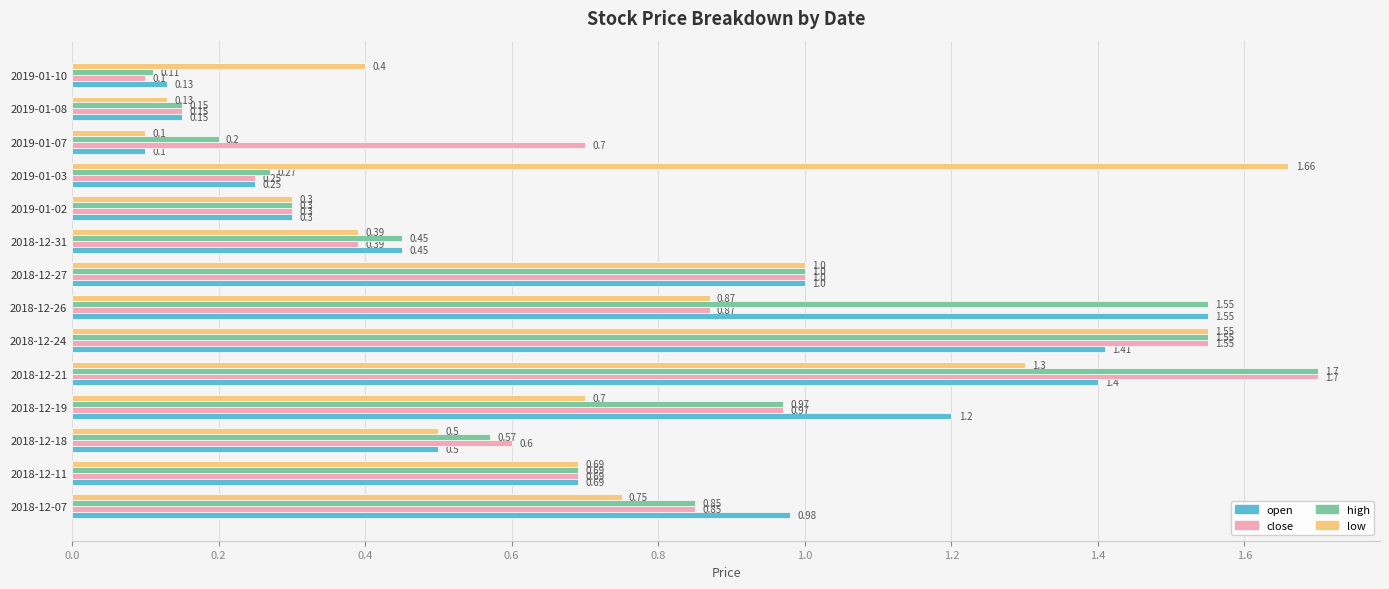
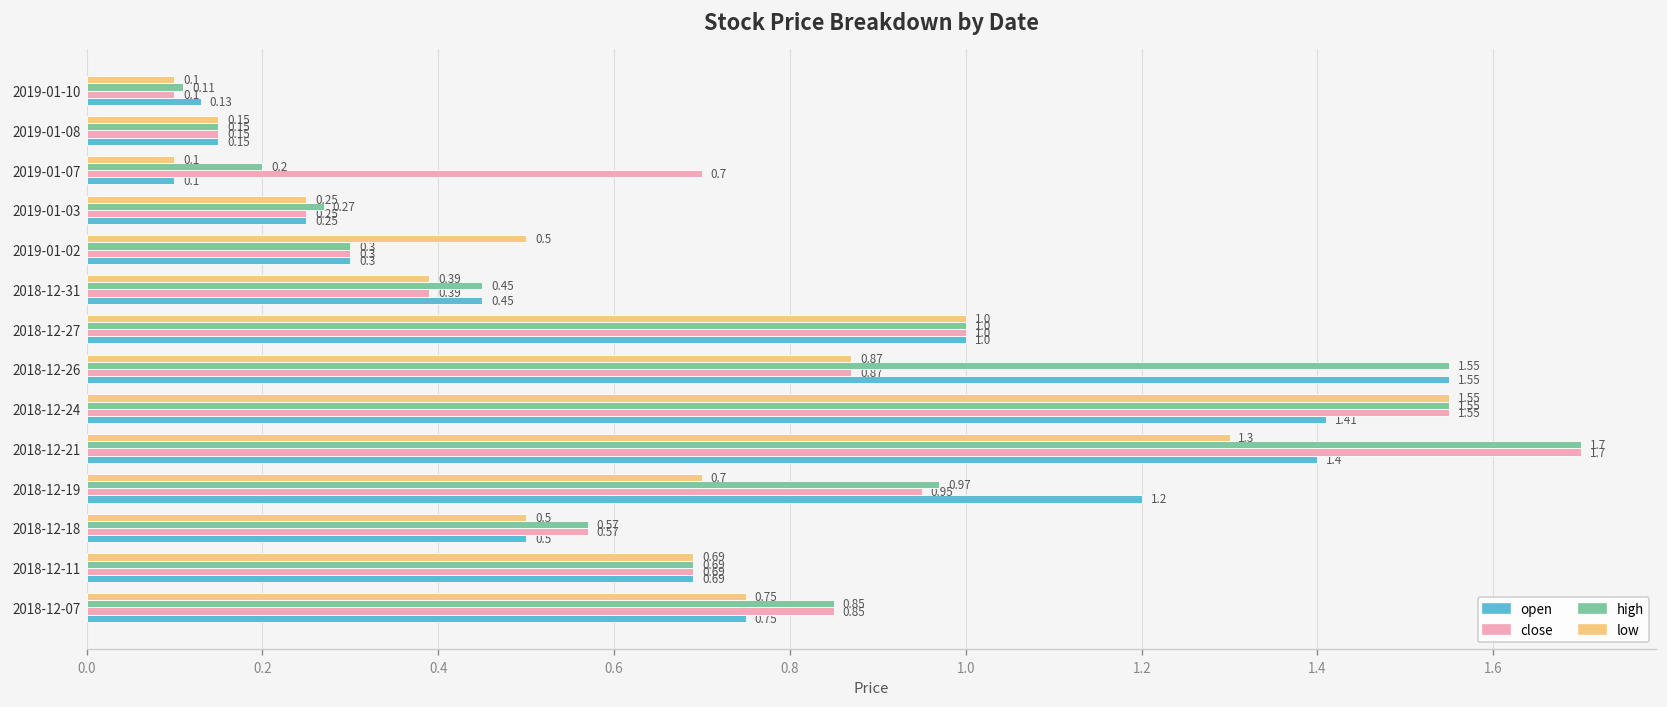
low, 2019-01-10: 0.4 -> 0.1
low, 2019-01-08: 0.13 -> 0.15
low, 2019-01-03: 1.66 -> 0.25
low, 2019-01-02: 0.3 -> 0.5
close, 2018-12-19: 0.97 -> 0.95
close, 2018-12-18: 0.6 -> 0.57
open, 2018-12-07: 0.98 -> 0.75
